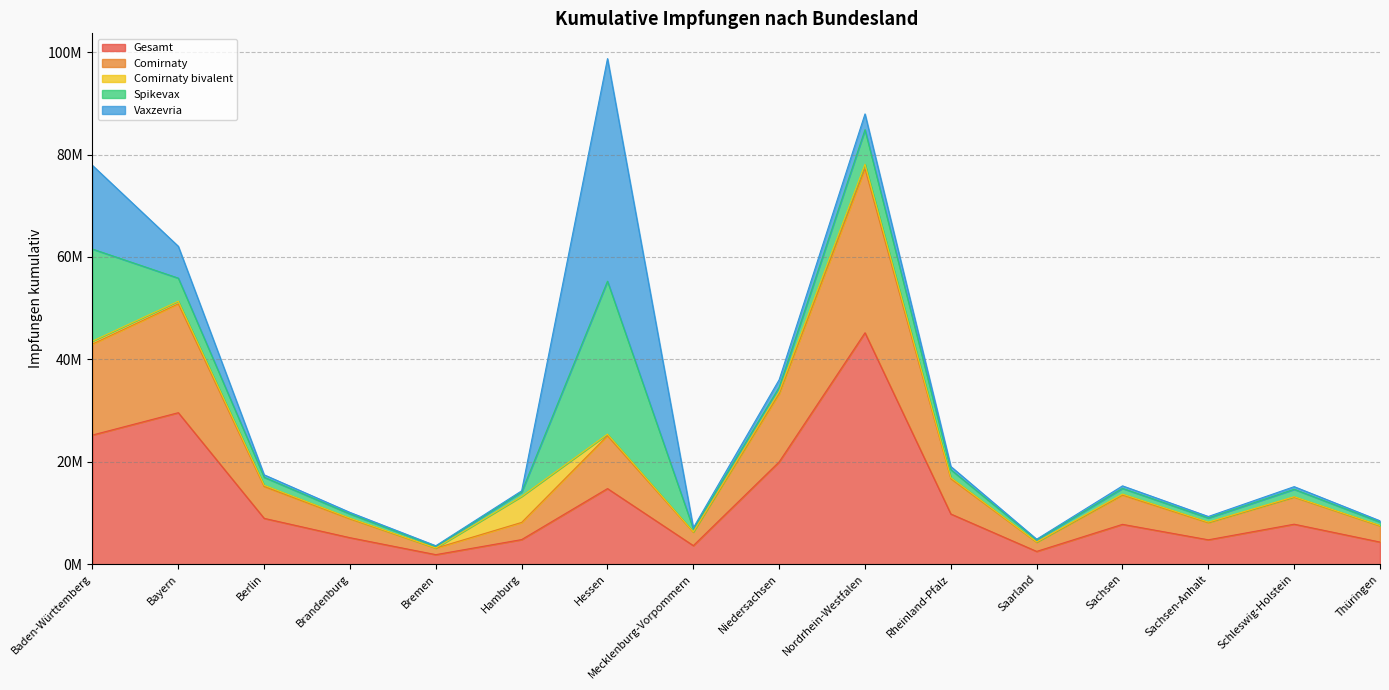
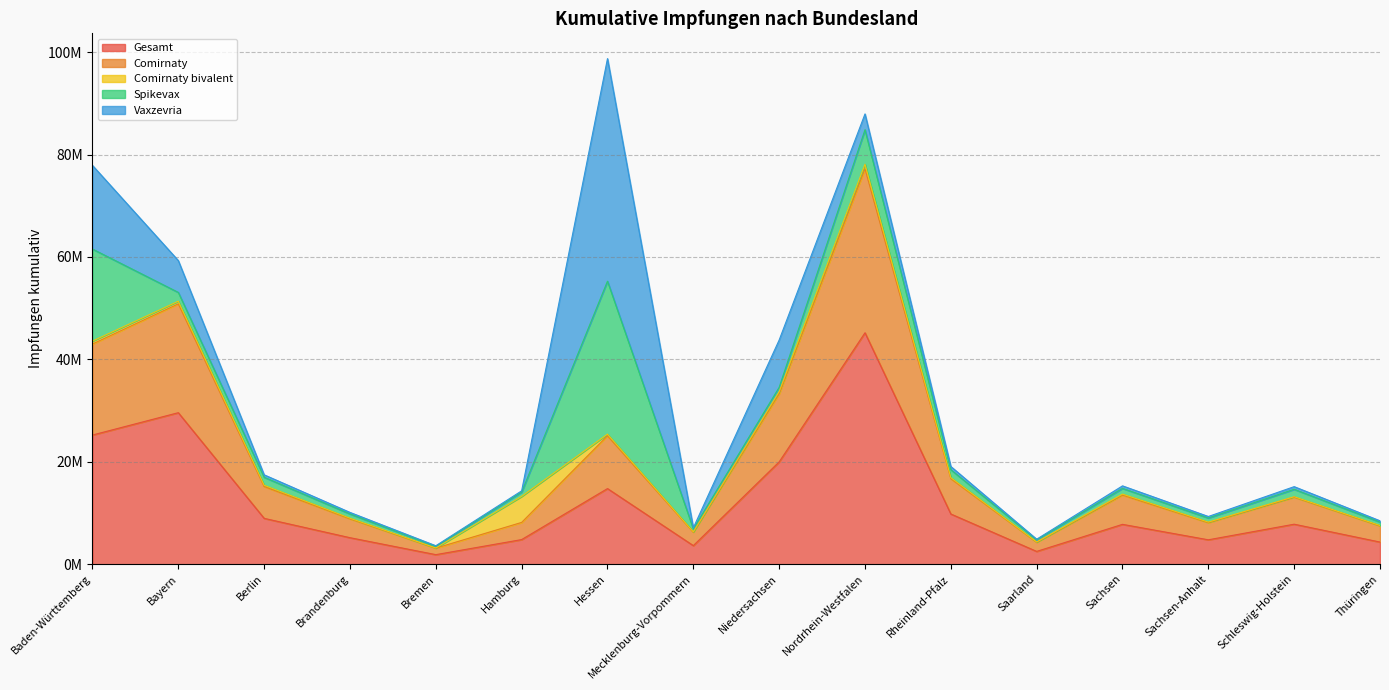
Spikevax, Bayern: 5000000 -> 2000000
Vaxzevria, Niedersachsen: 1000000 -> 9000000
